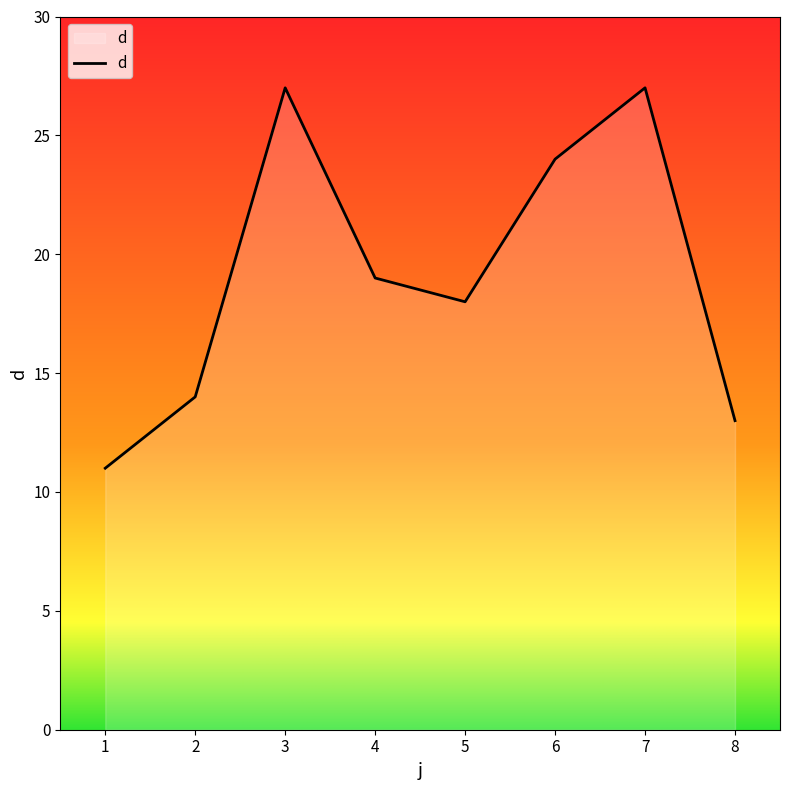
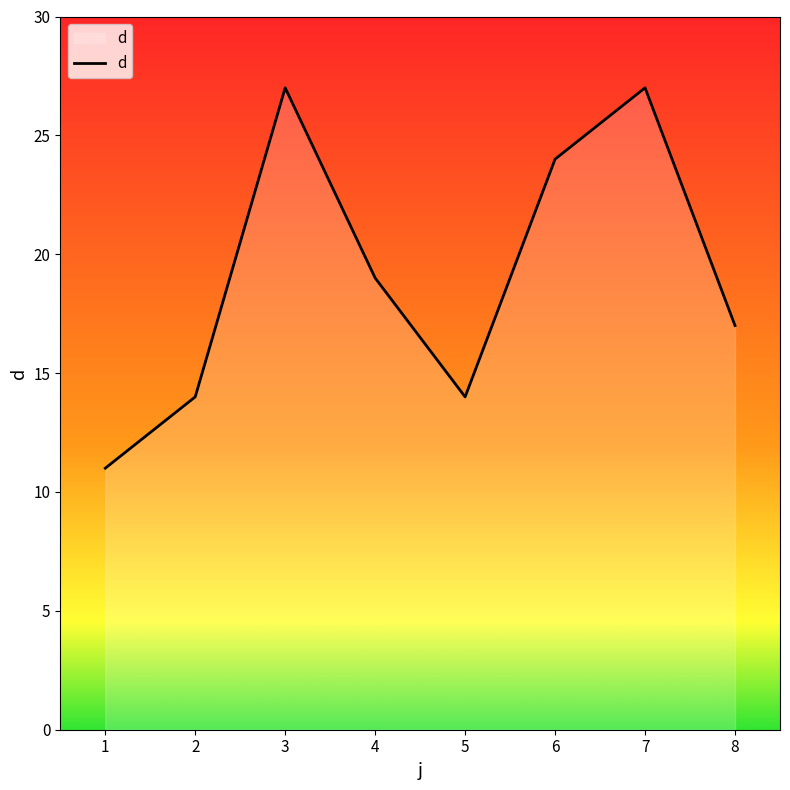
5: 18 -> 14
8: 13 -> 17
